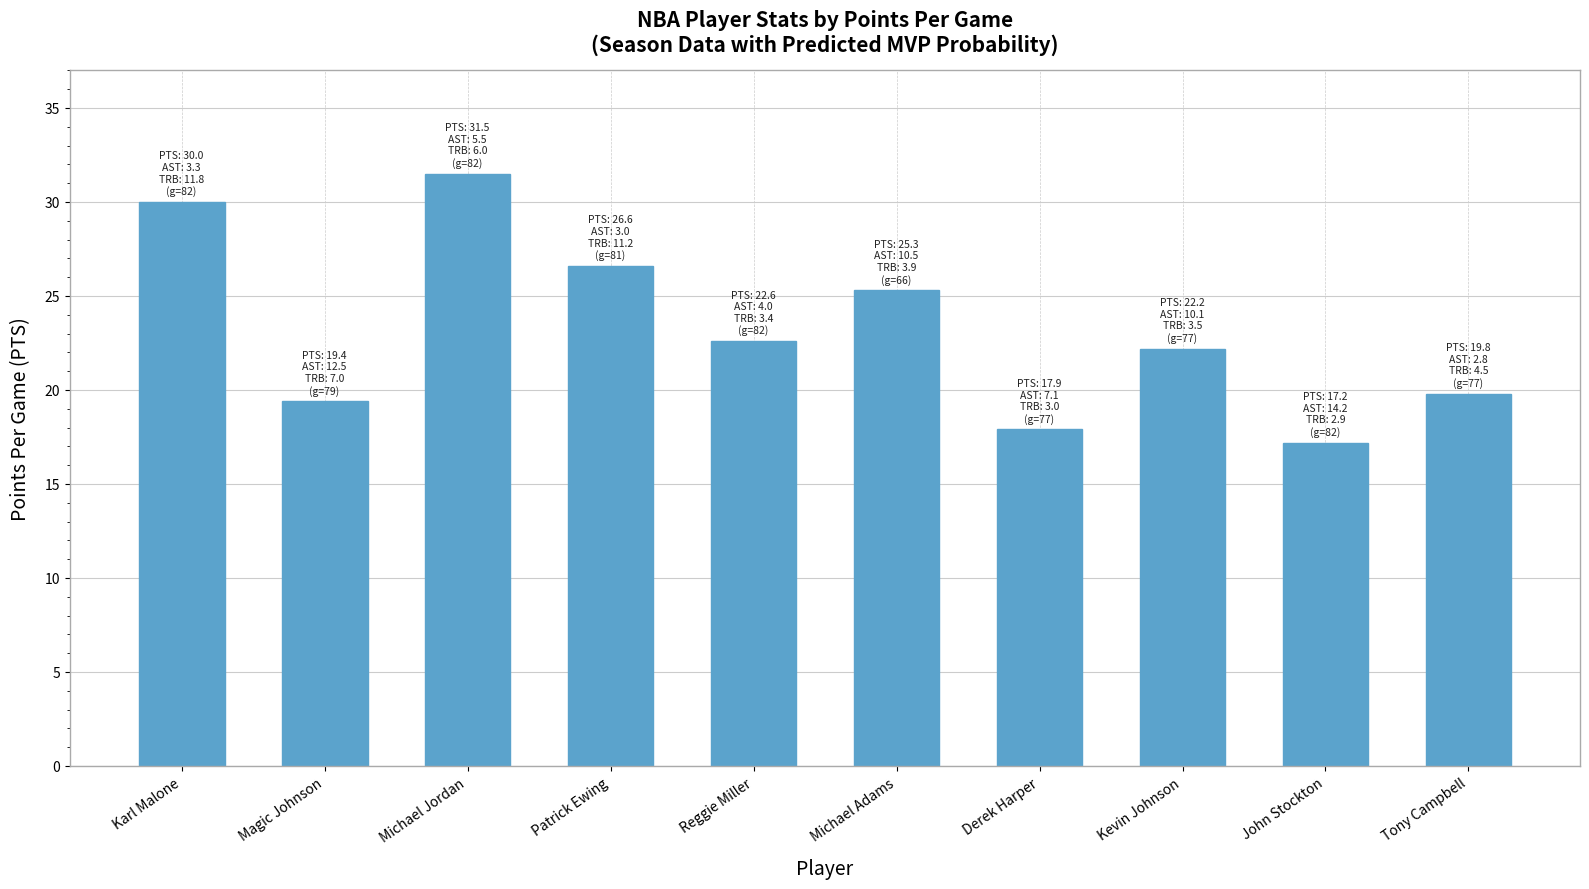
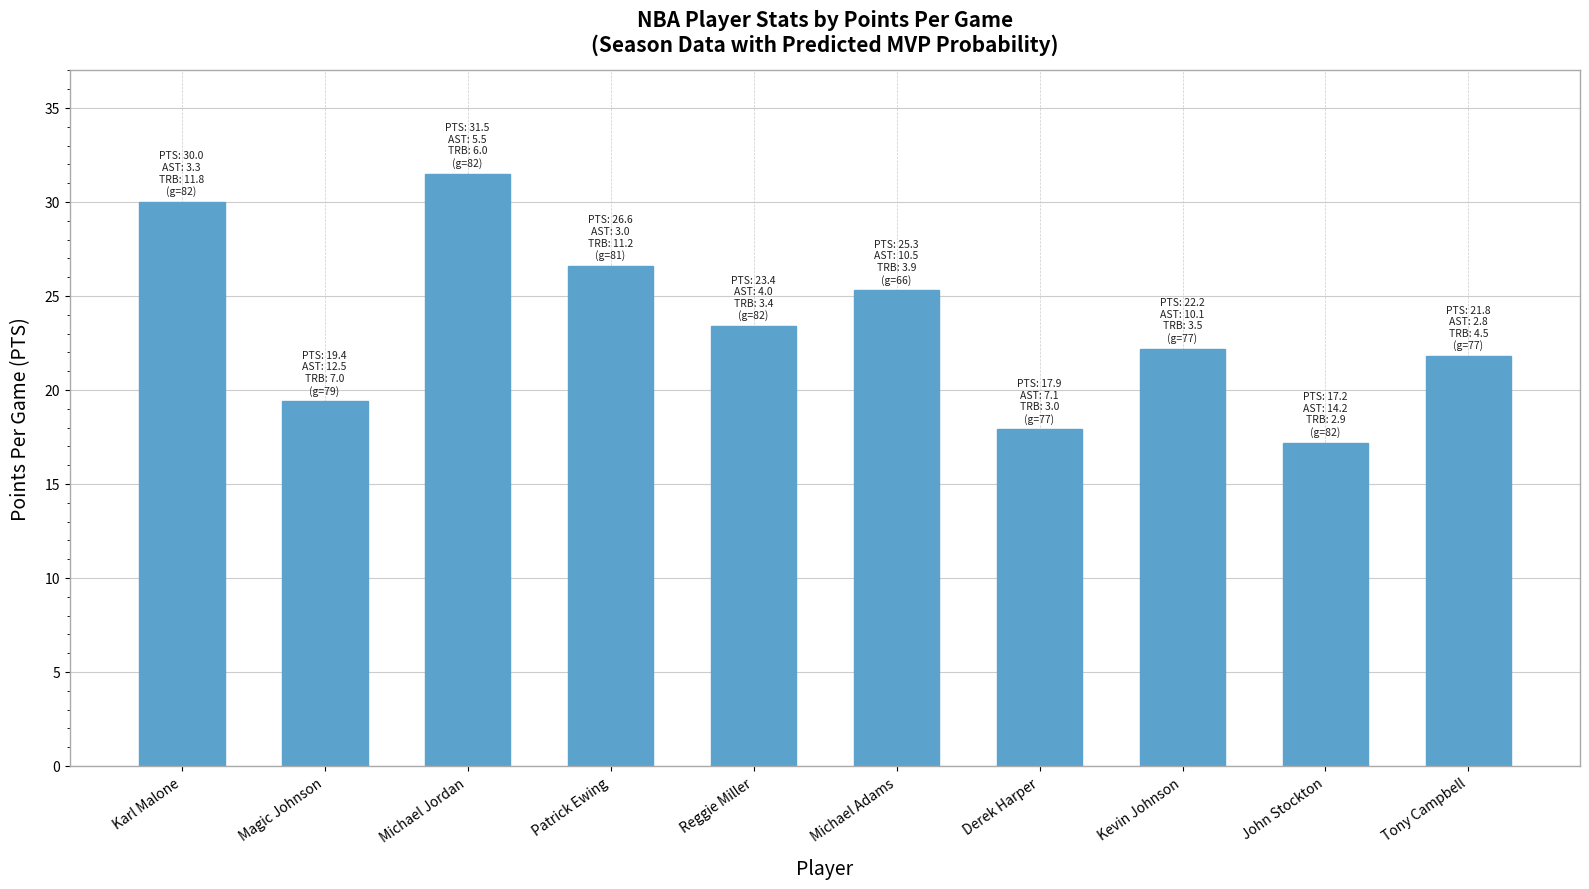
Reggie Miller: 22.6 -> 23.4
Tony Campbell: 19.8 -> 21.8
